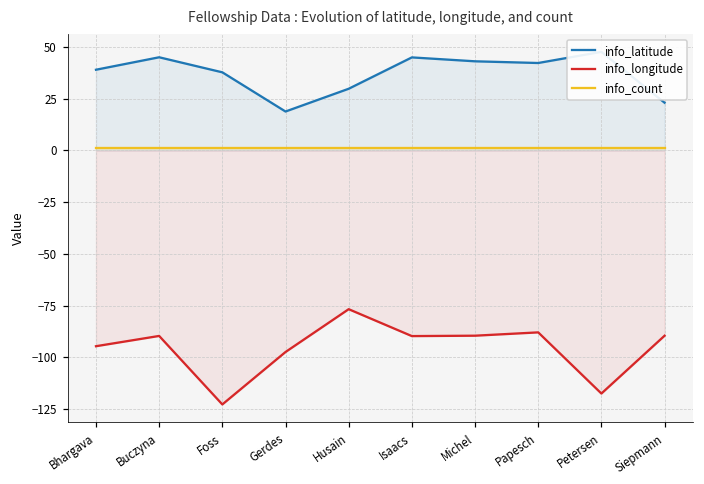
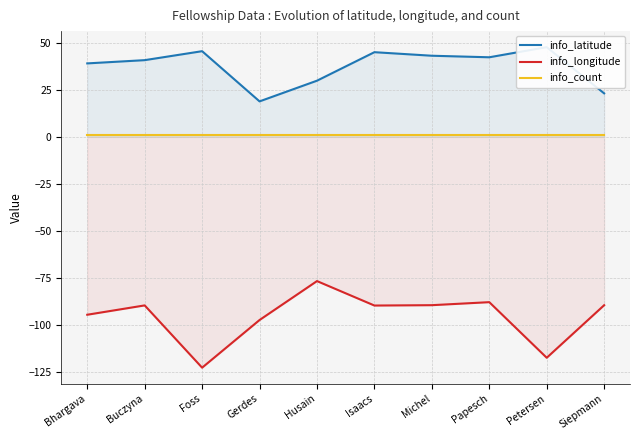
info_latitude, Buczyna: 45 -> 41
info_latitude, Foss: 38 -> 45
